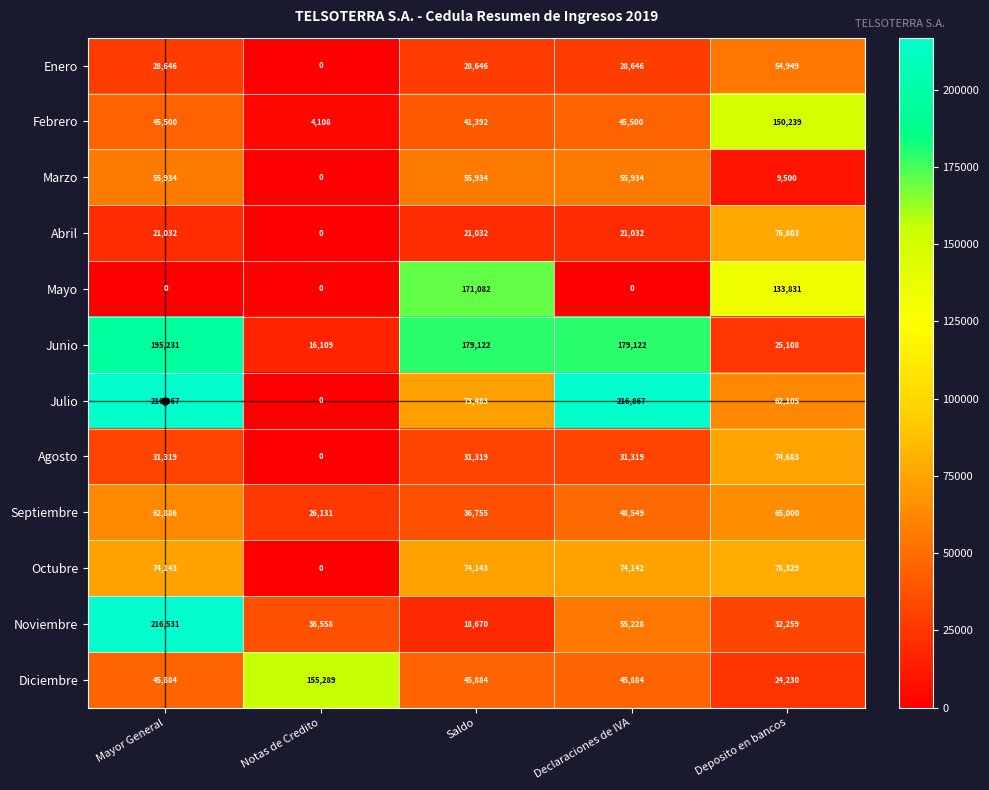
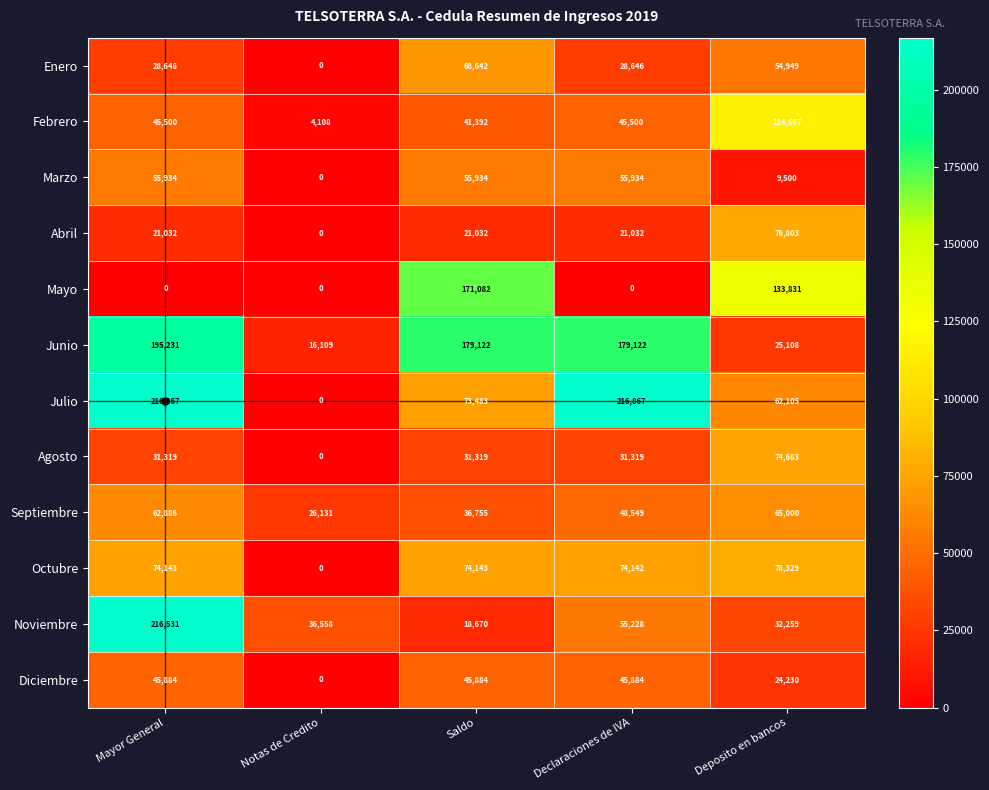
Enero, Saldo: 28,646 -> 68,642
Febrero, Deposito en bancos: 150,239 -> 114,667
Diciembre, Notas de Credito: 155,289 -> 0
